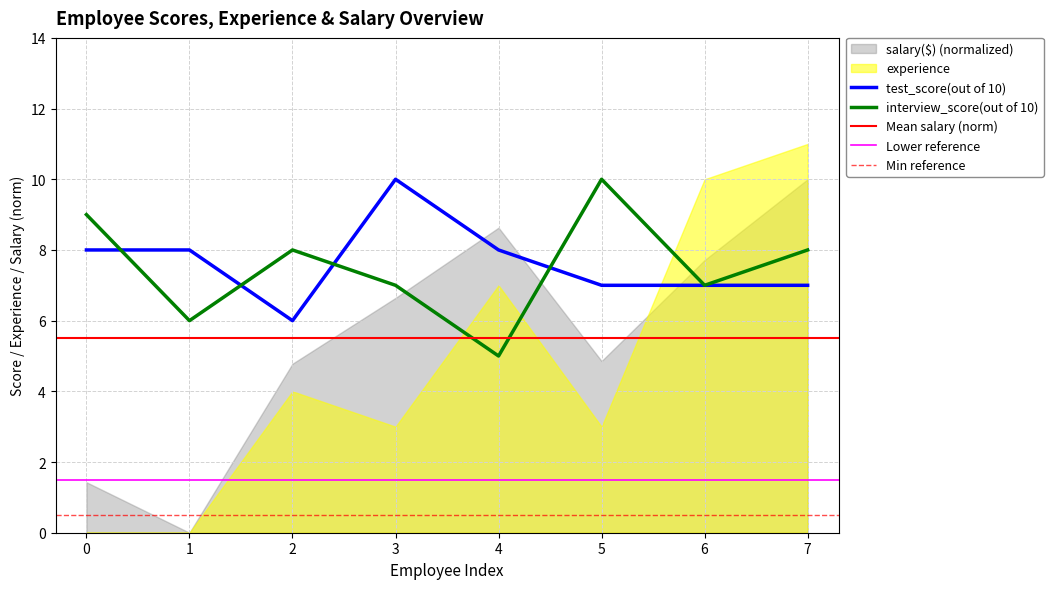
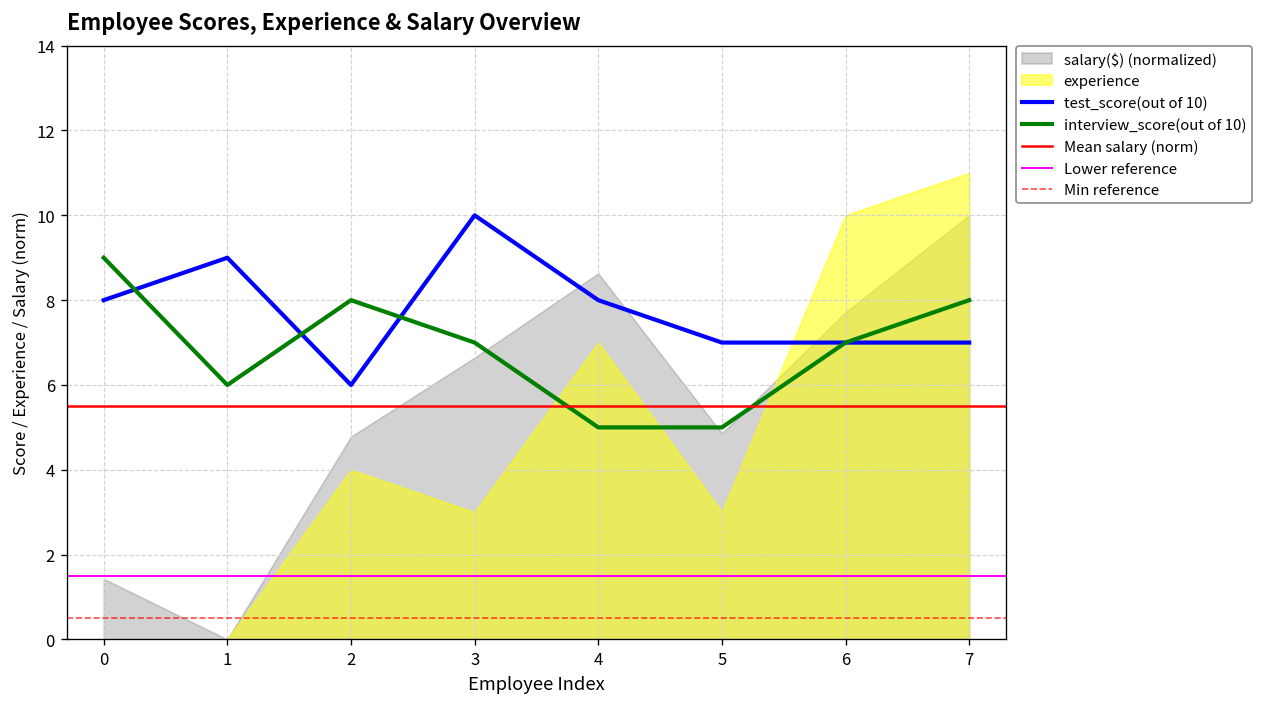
test_score(out of 10), 1: 8 -> 9
interview_score(out of 10), 5: 10 -> 5
